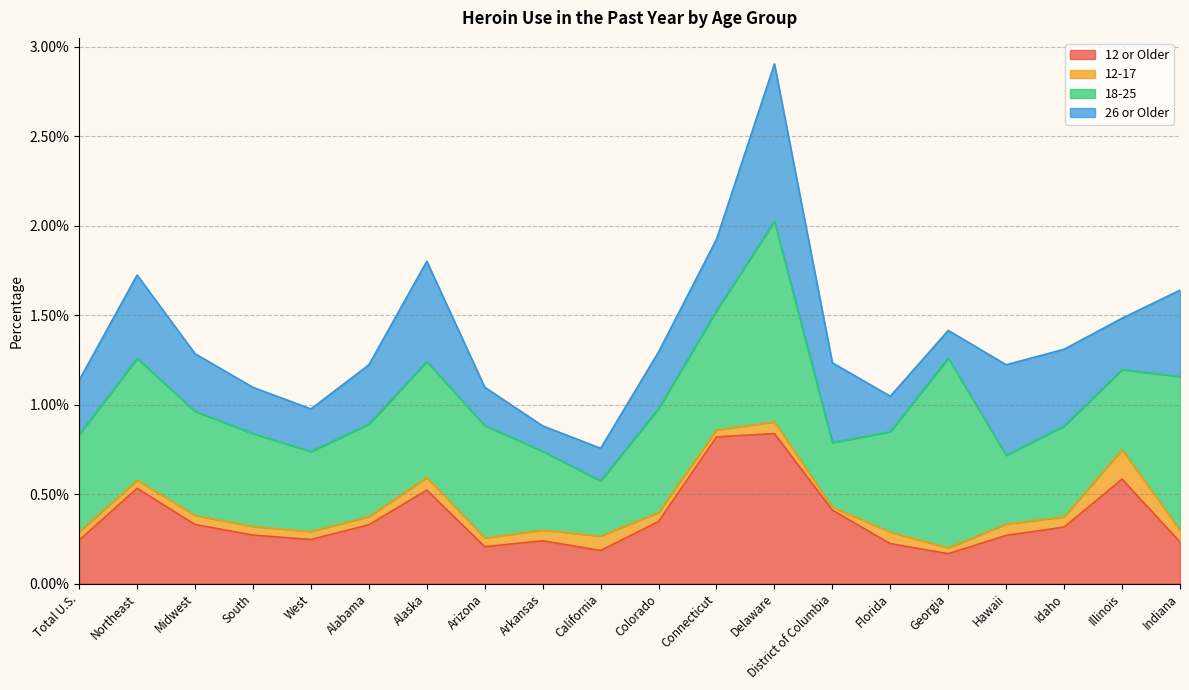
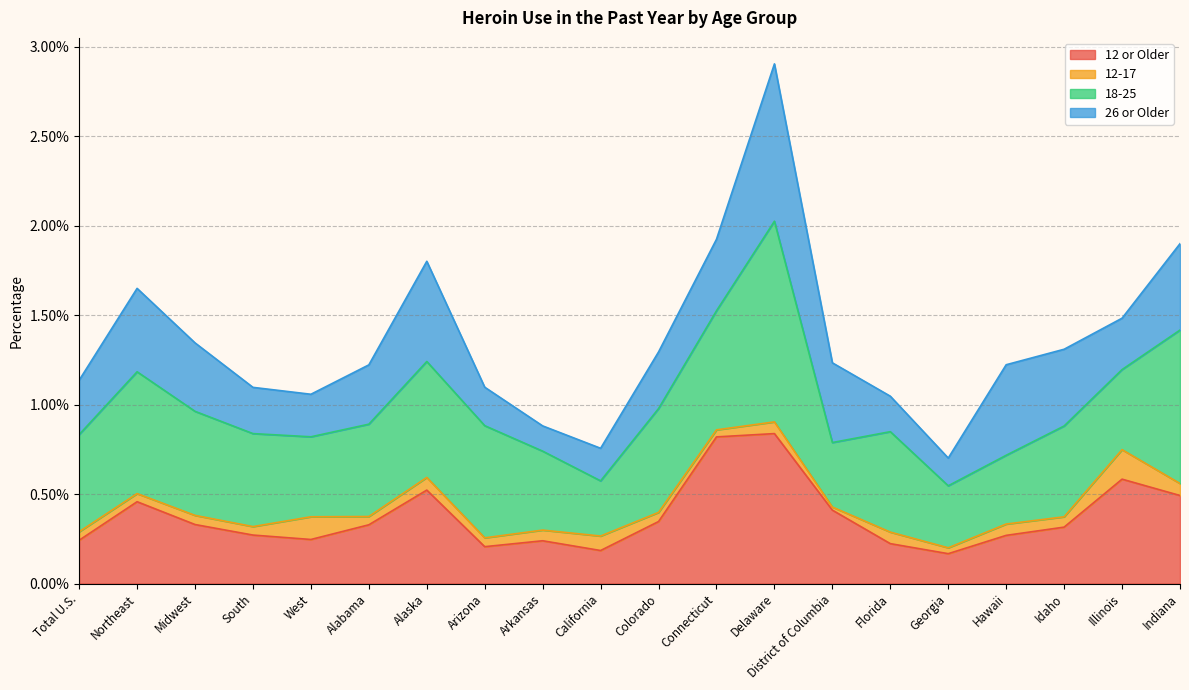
12 or Older, Northeast: 0.53% -> 0.46%
26 or Older, Midwest: 0.32% -> 0.38%
12-17, West: 0.05% -> 0.13%
18-25, Georgia: 1.06% -> 0.35%
12 or Older, Indiana: 0.23% -> 0.49%
